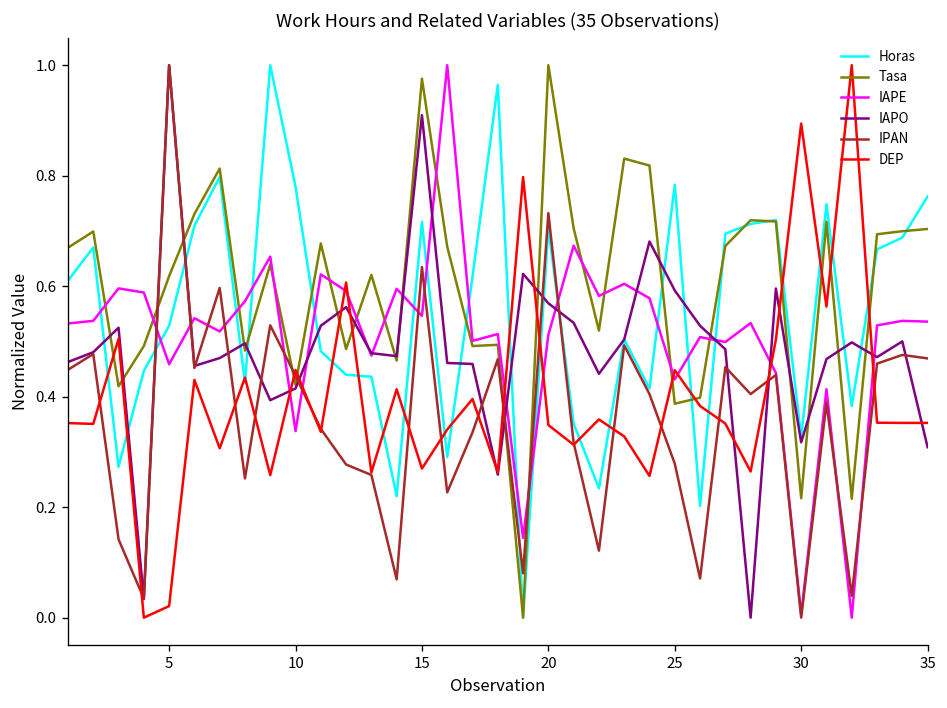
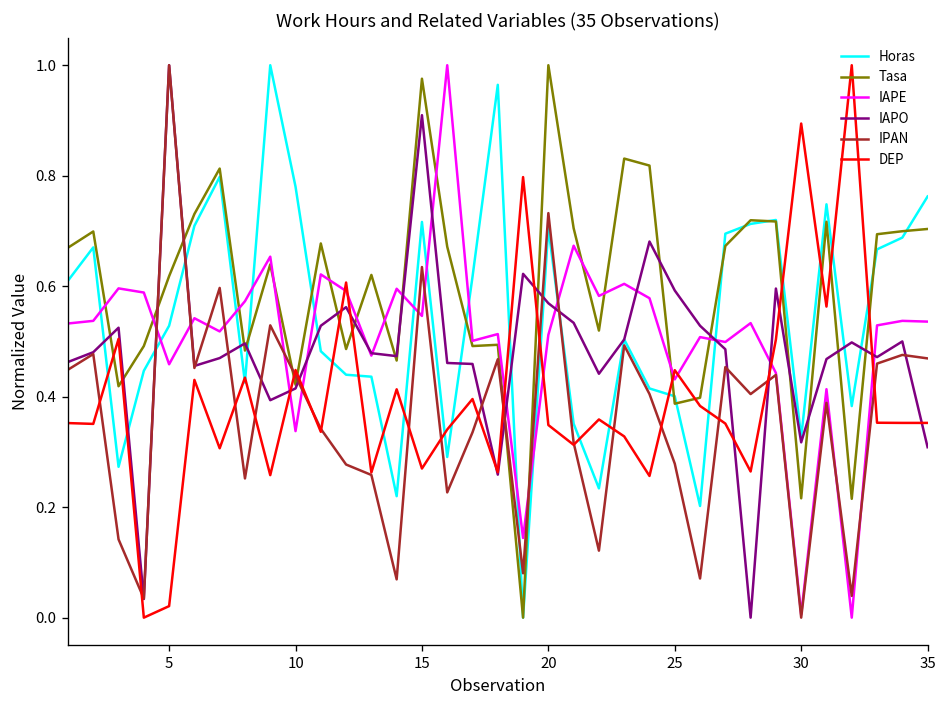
Horas, 25: 0.78 -> 0.40
